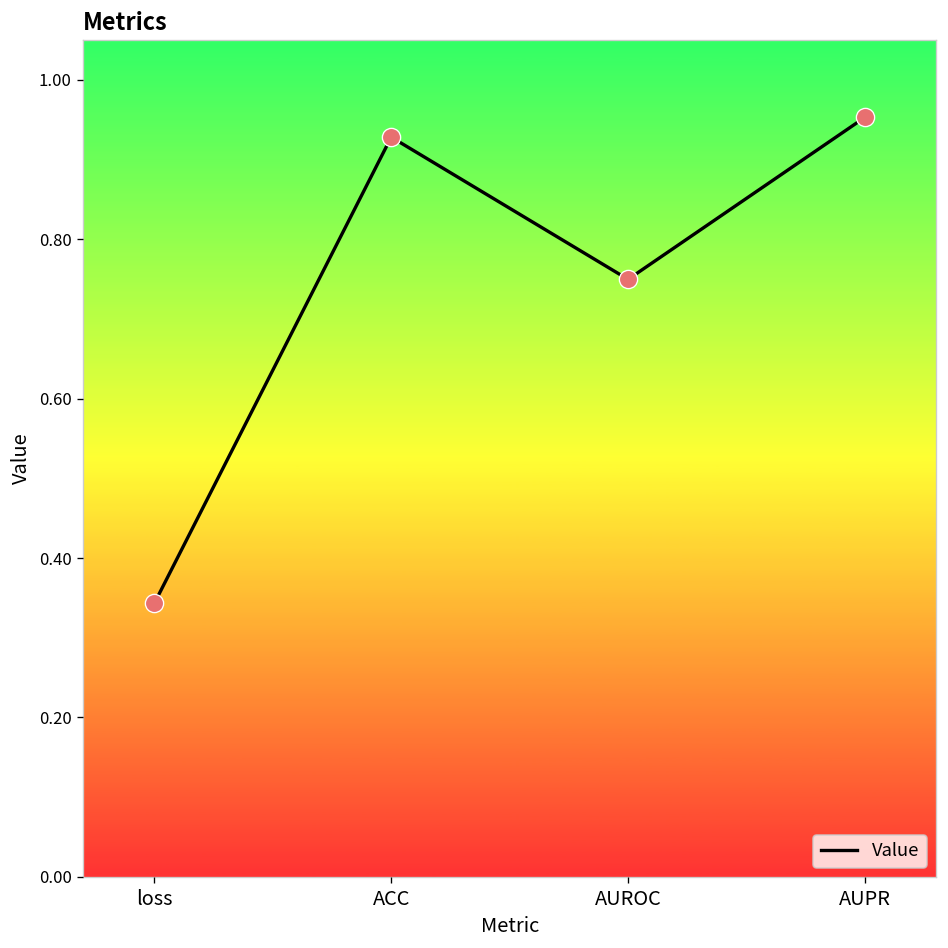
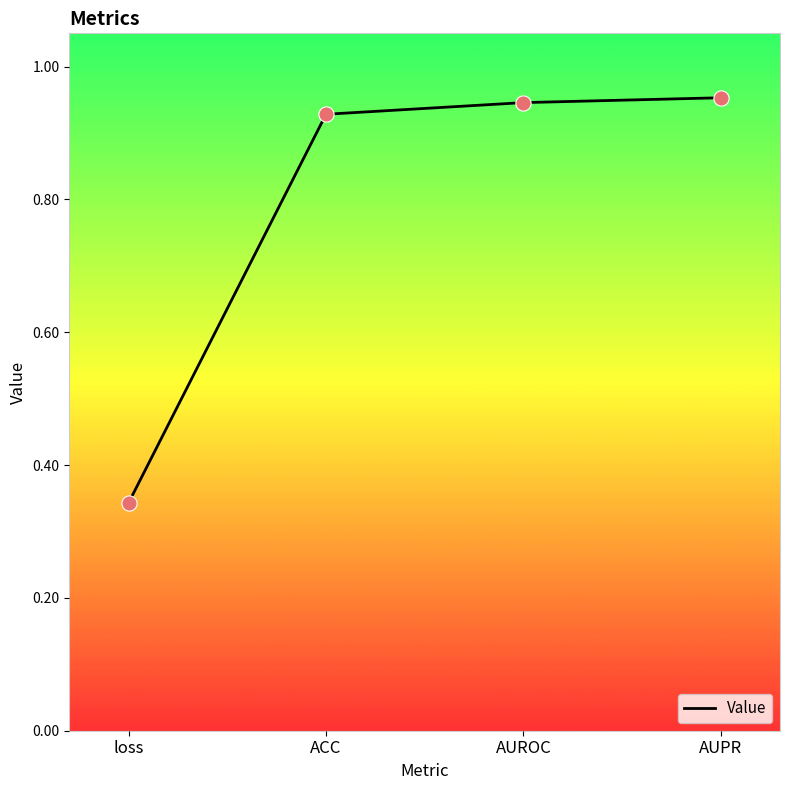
AUROC: 0.75 -> 0.95
